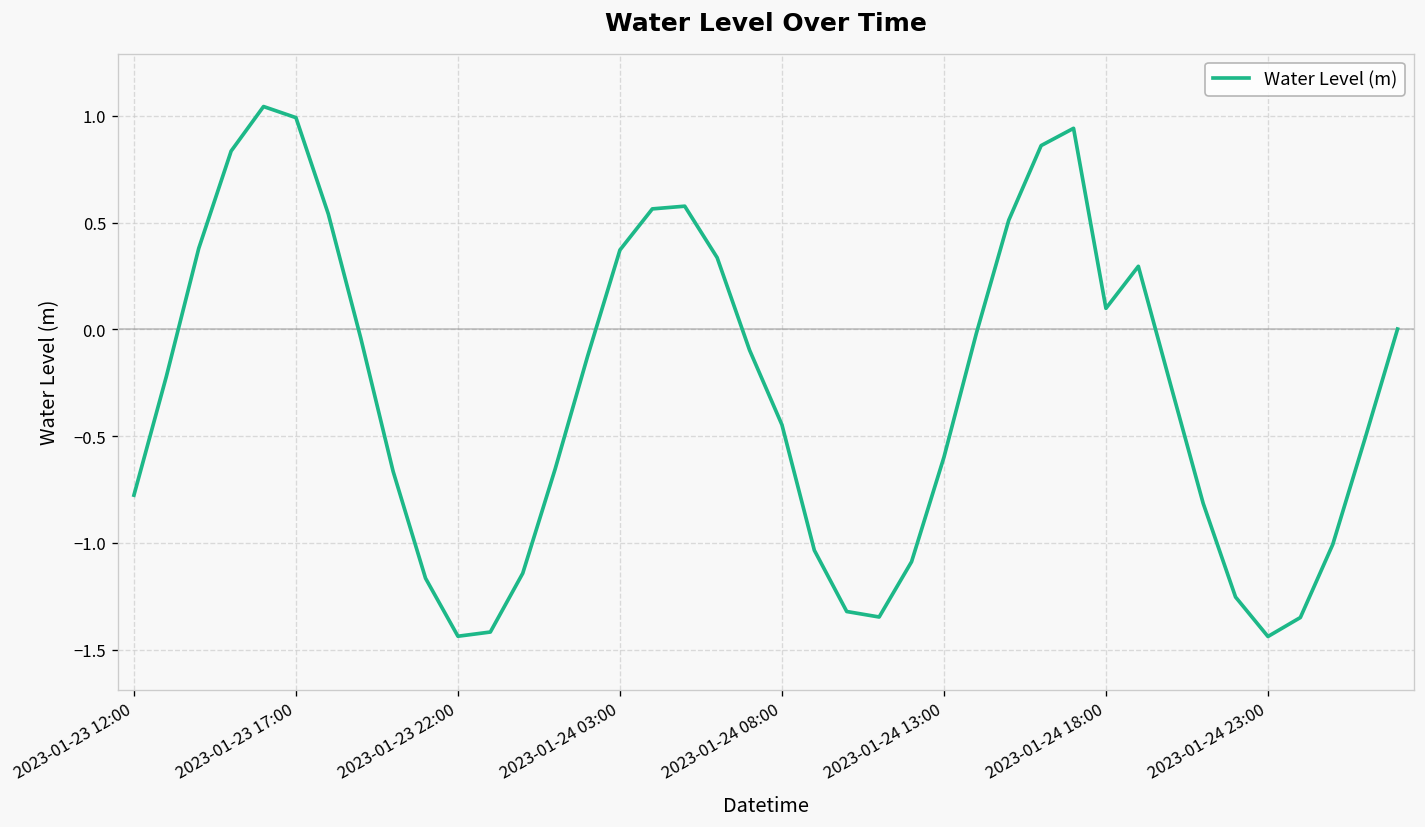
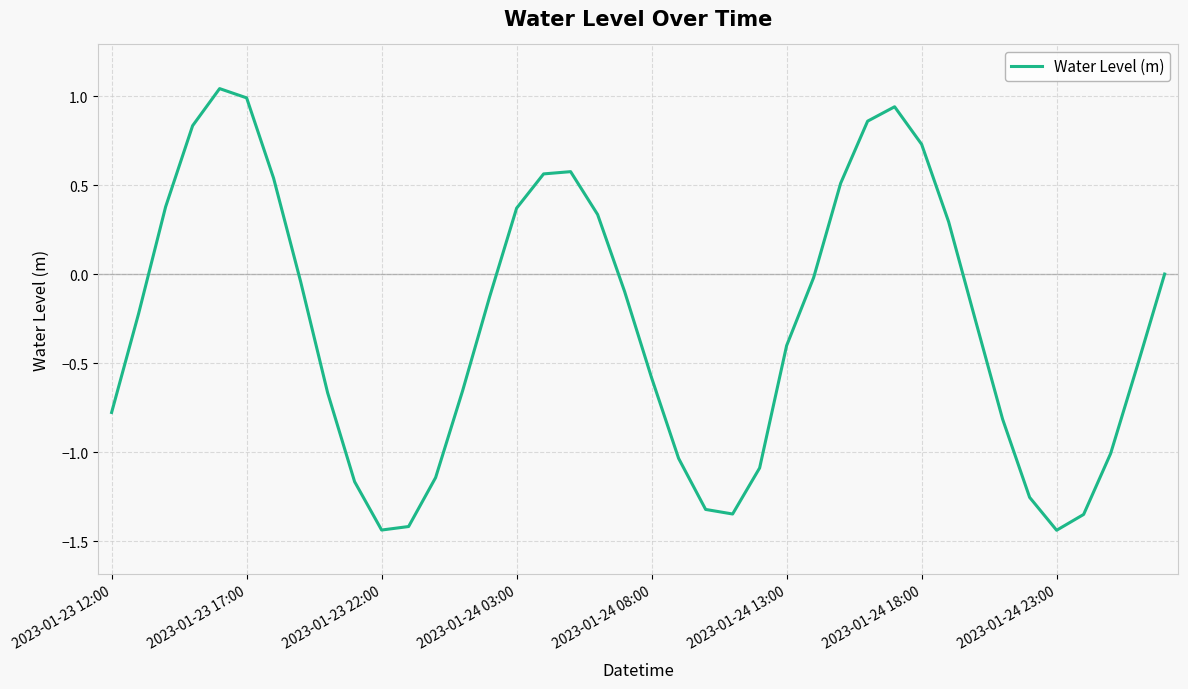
2023-01-24 08:00: -0.45 -> -0.58
2023-01-24 13:00: -0.60 -> -0.40
2023-01-24 18:00: 0.10 -> 0.73
